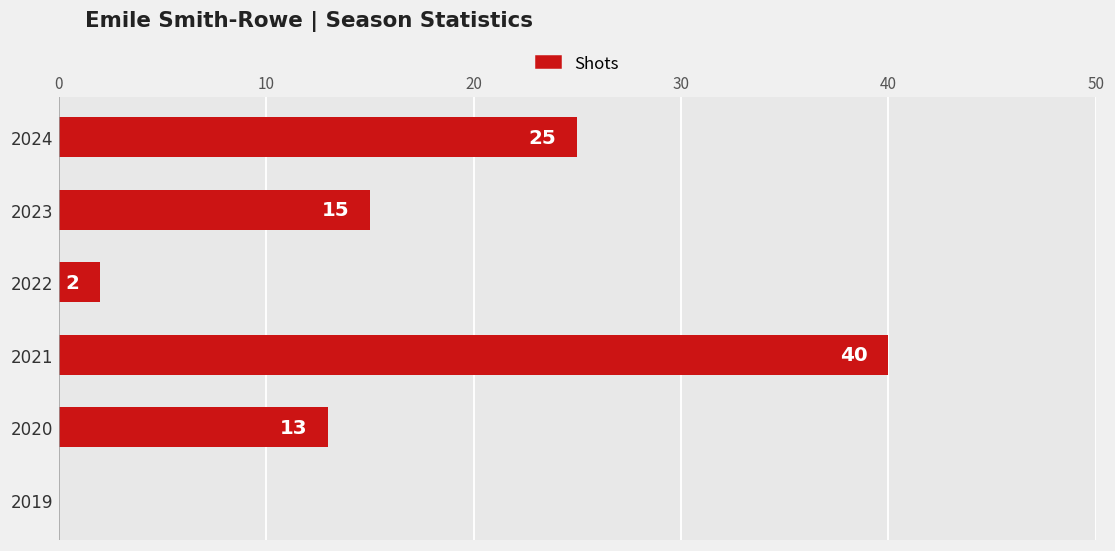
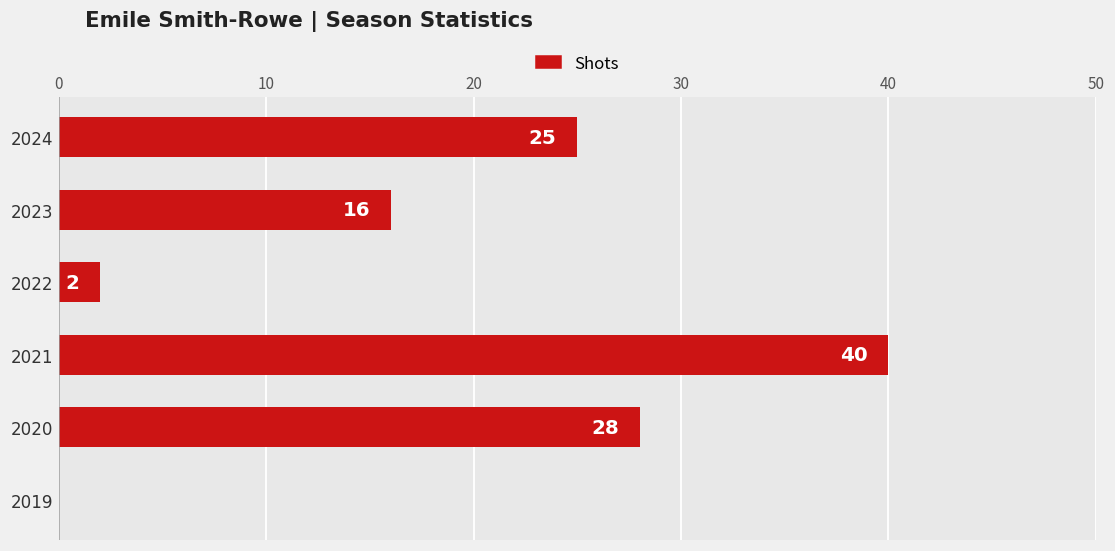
2023: 15 -> 16
2020: 13 -> 28
